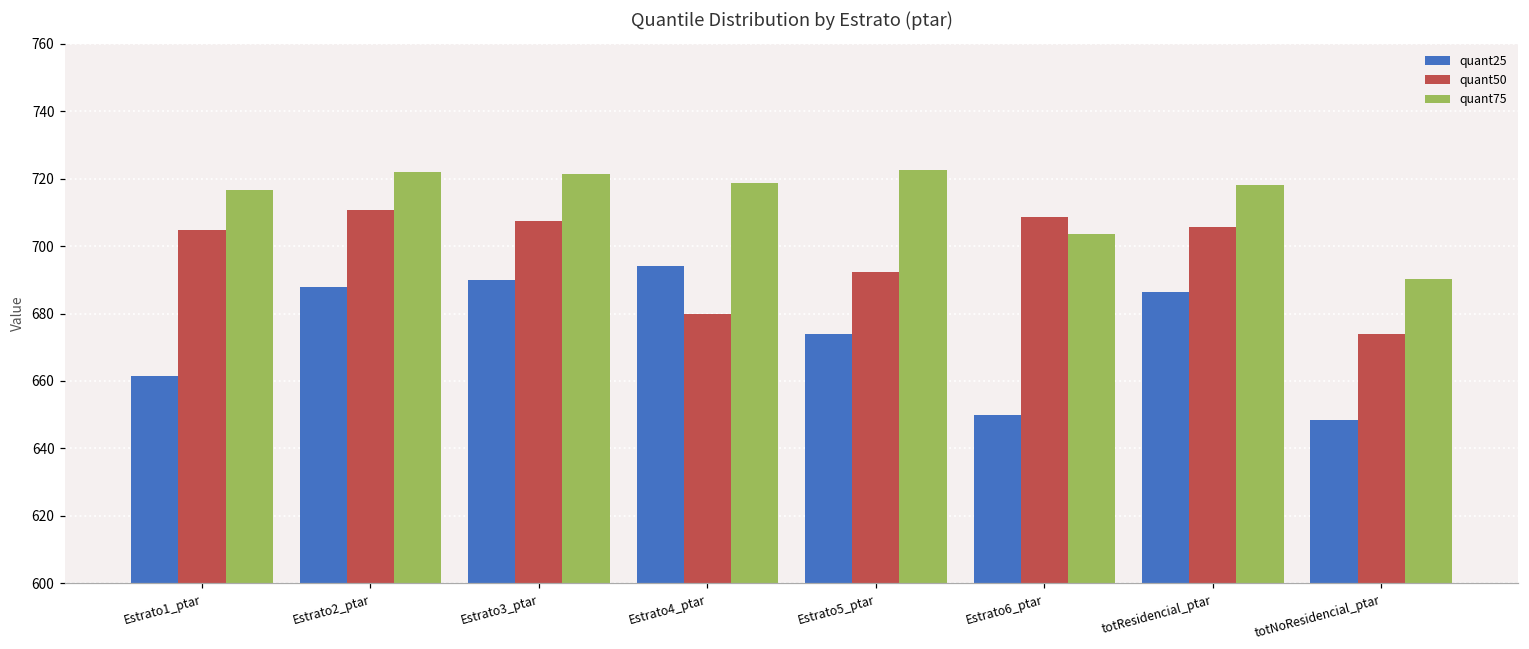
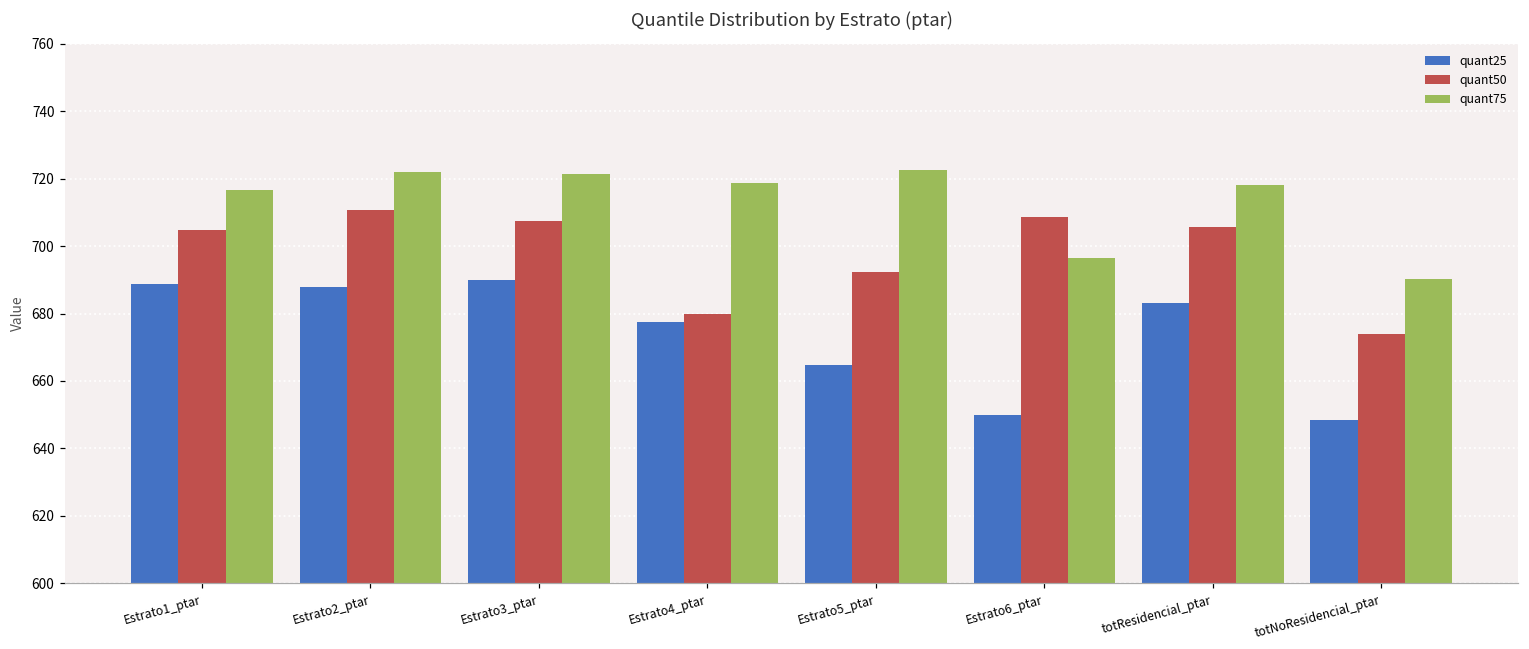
quant25, Estrato1_ptar: 662 -> 689
quant25, Estrato4_ptar: 694 -> 677
quant25, Estrato5_ptar: 674 -> 665
quant75, Estrato6_ptar: 704 -> 697
quant25, totResidencial_ptar: 686 -> 683
